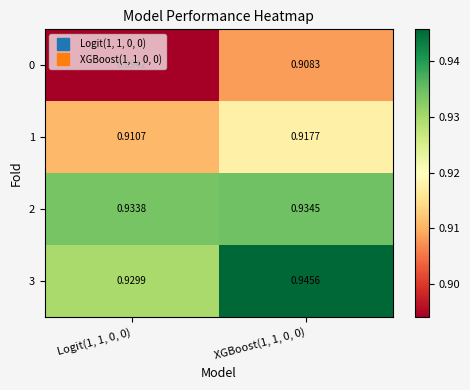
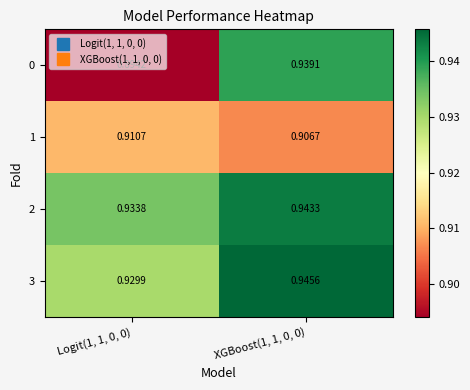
0, XGBoost(1, 1, 0, 0): 0.9083 -> 0.9391
1, XGBoost(1, 1, 0, 0): 0.9177 -> 0.9067
2, XGBoost(1, 1, 0, 0): 0.9345 -> 0.9433
